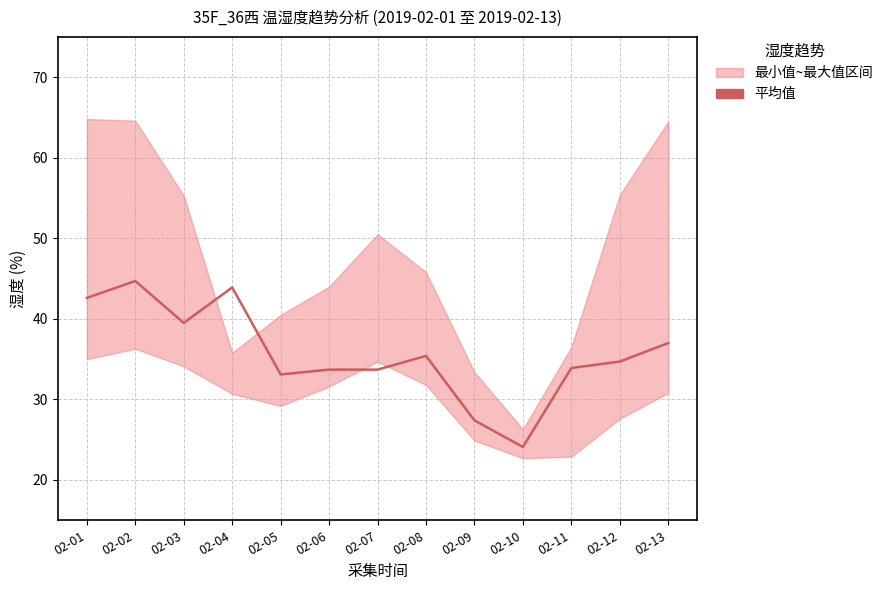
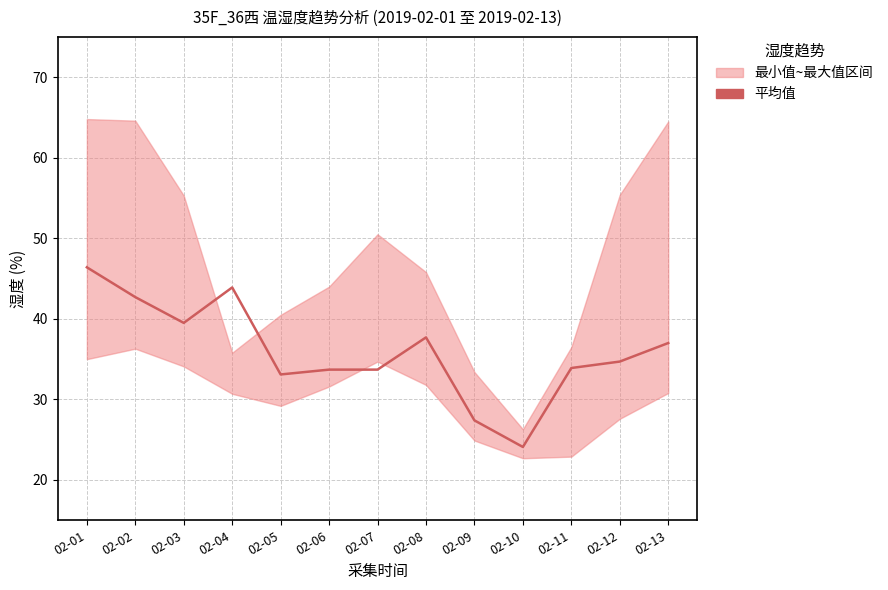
平均值, 02-01: 43 -> 46
平均值, 02-02: 45 -> 43
平均值, 02-08: 35 -> 38
